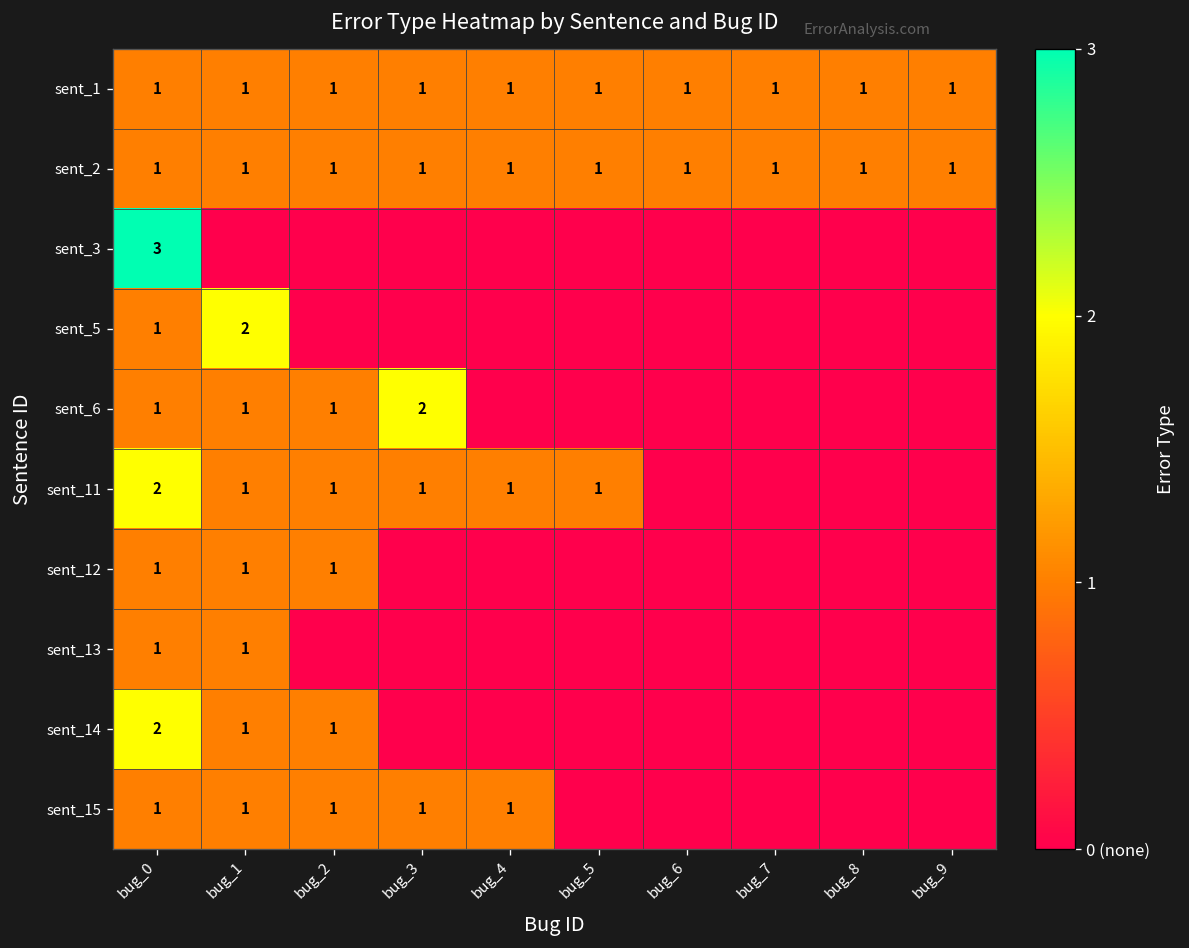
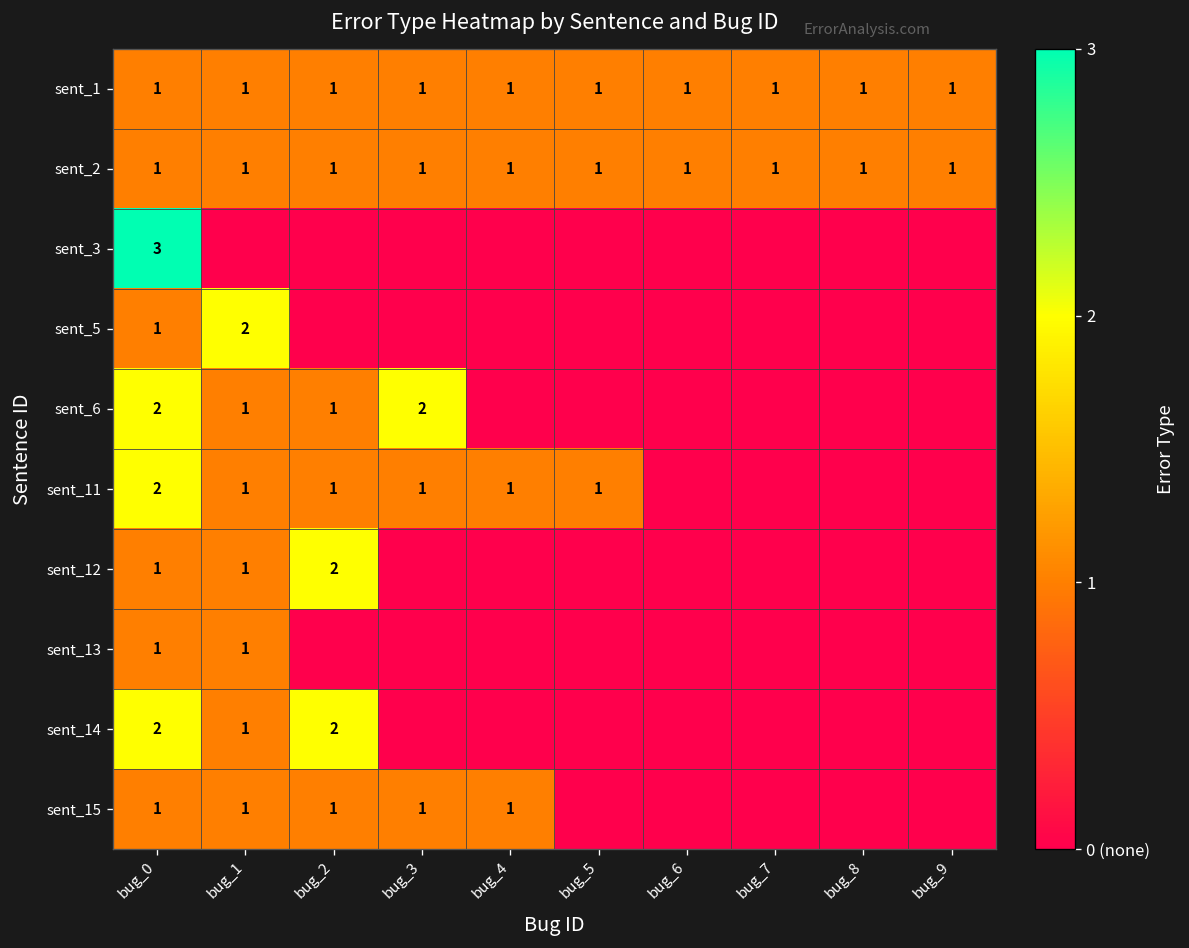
sent_6, bug_0: 1 -> 2
sent_12, bug_2: 1 -> 2
sent_14, bug_2: 1 -> 2
